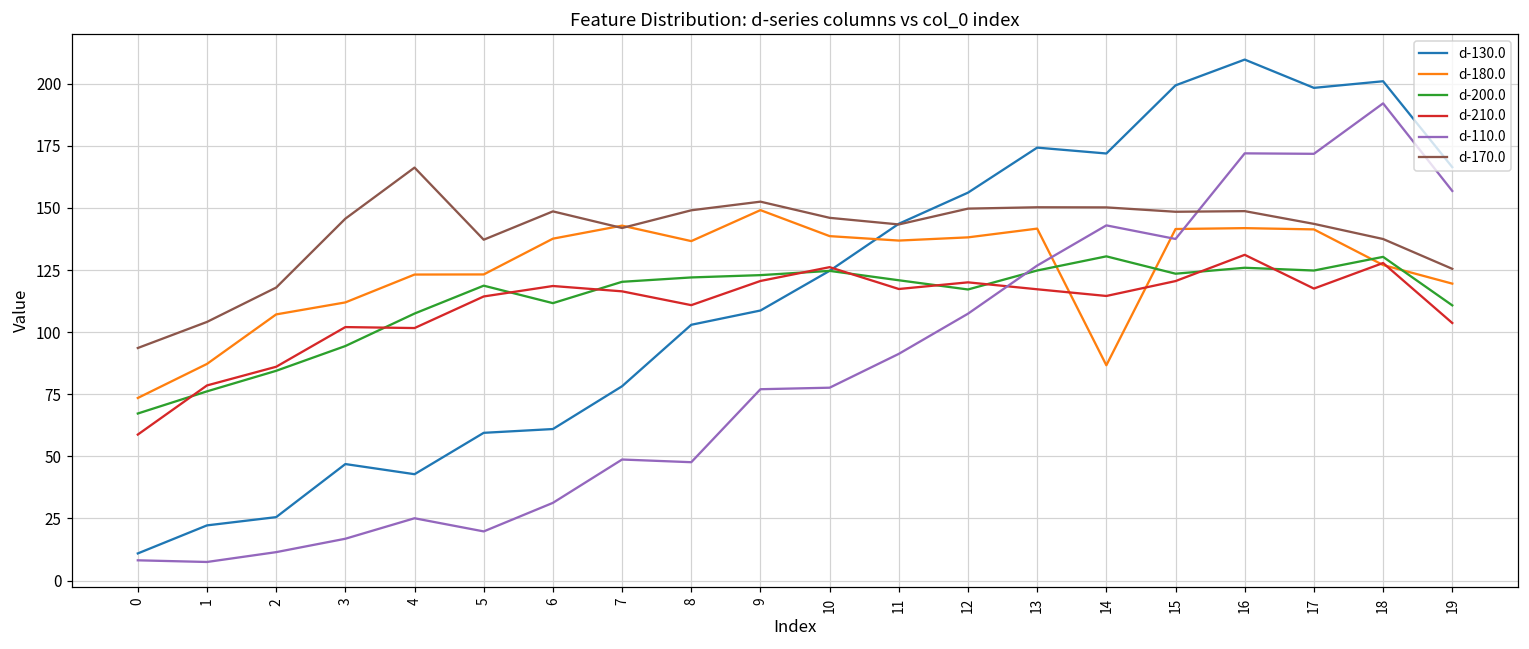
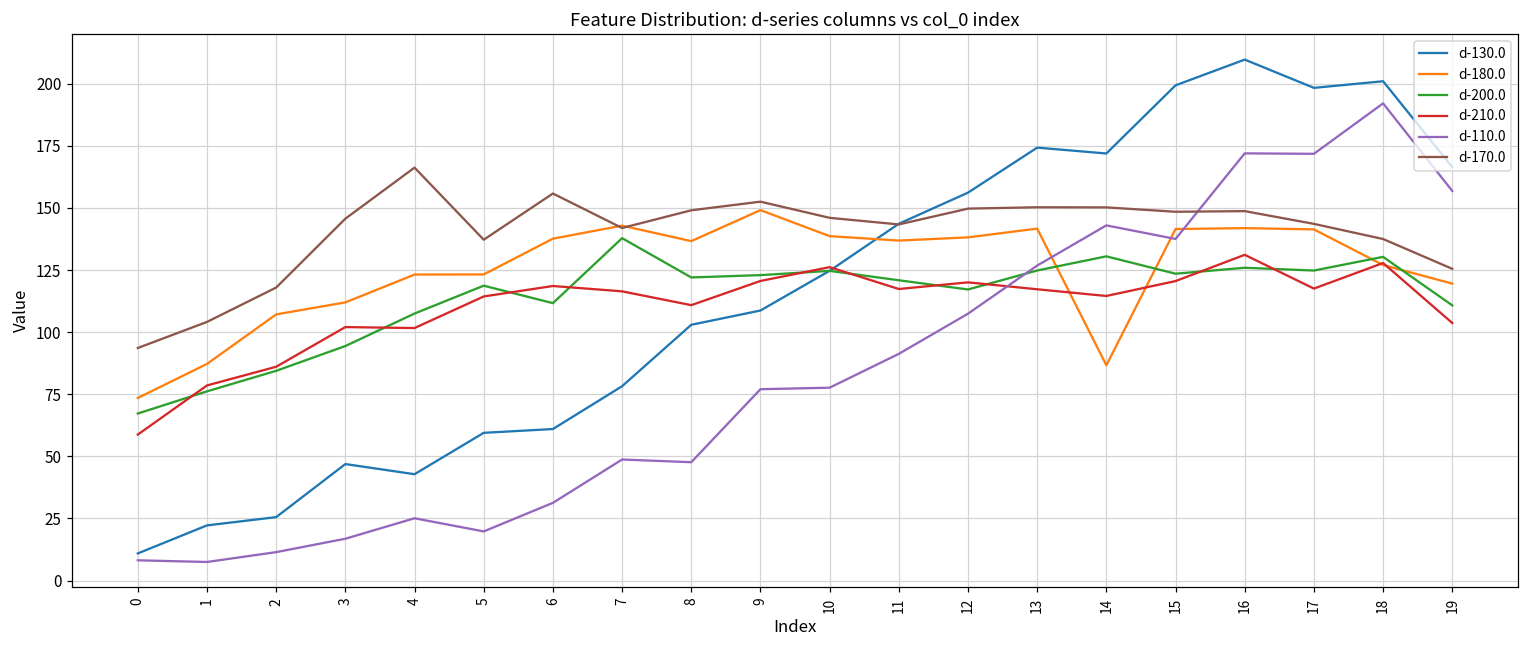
d-170.0, 6: 149 -> 156
d-200.0, 7: 120 -> 138
